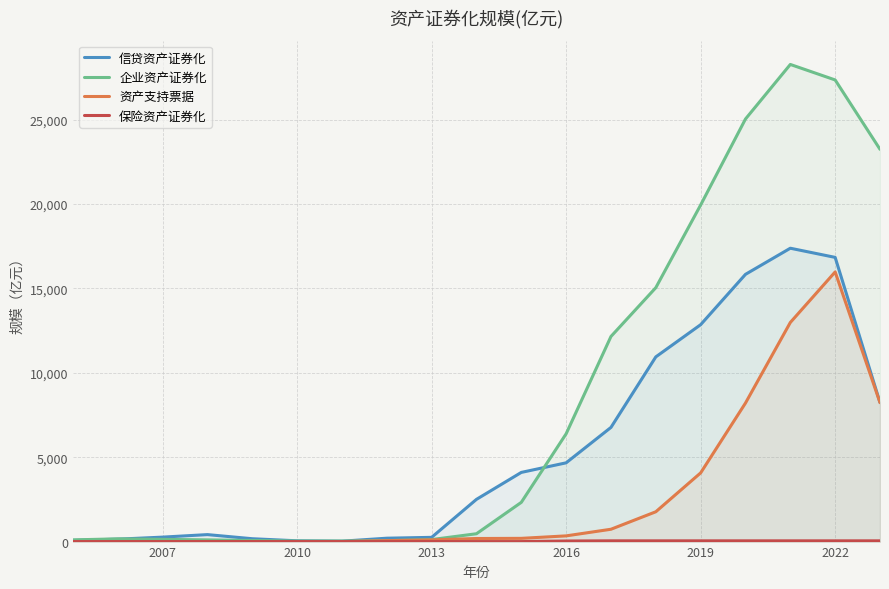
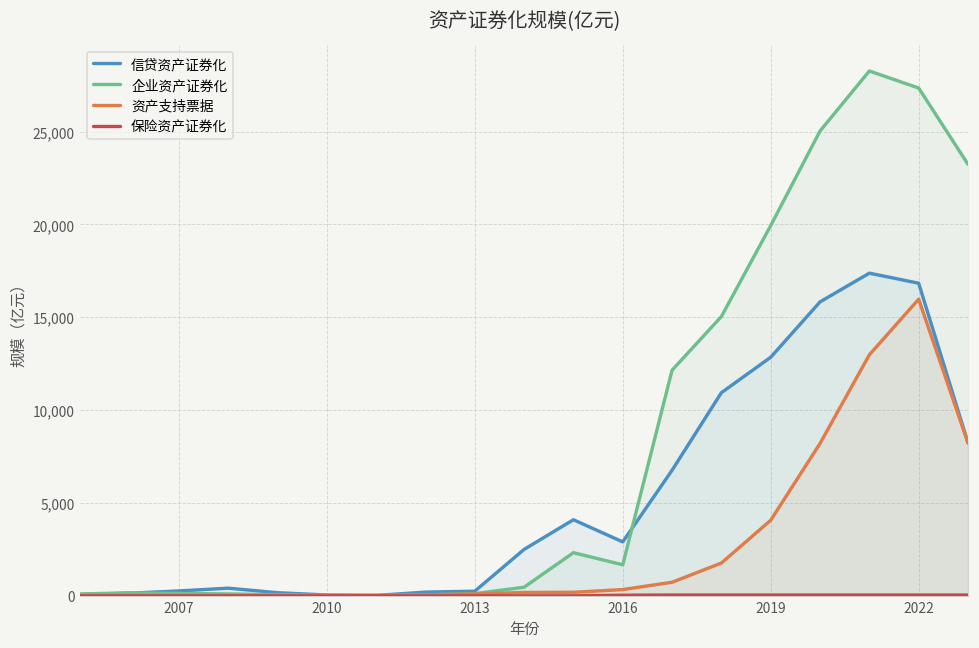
信贷资产证券化, 2016: 4,700 -> 2,900
企业资产证券化, 2016: 6,400 -> 1,700
